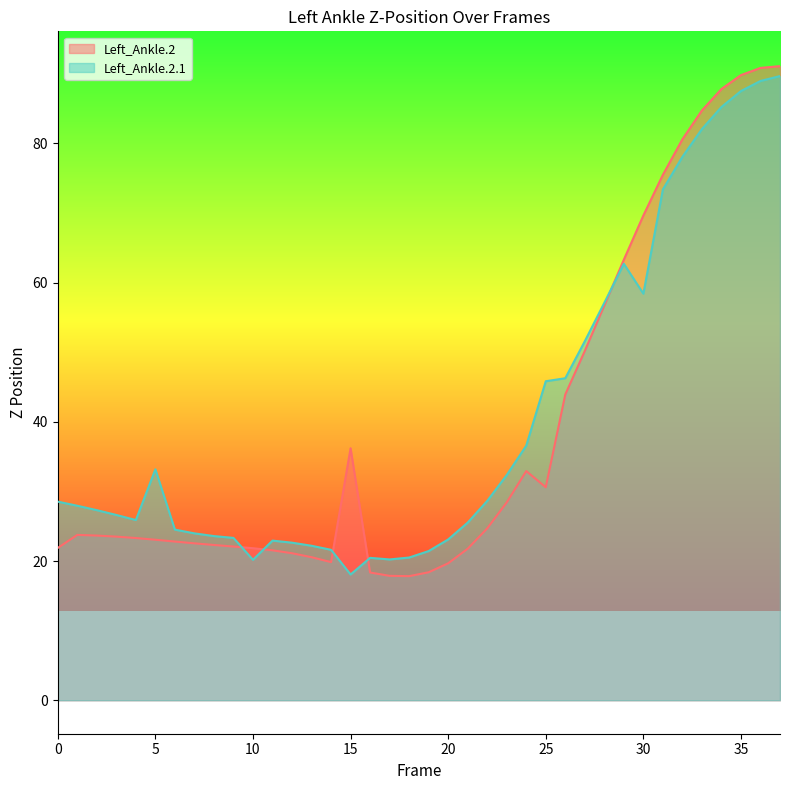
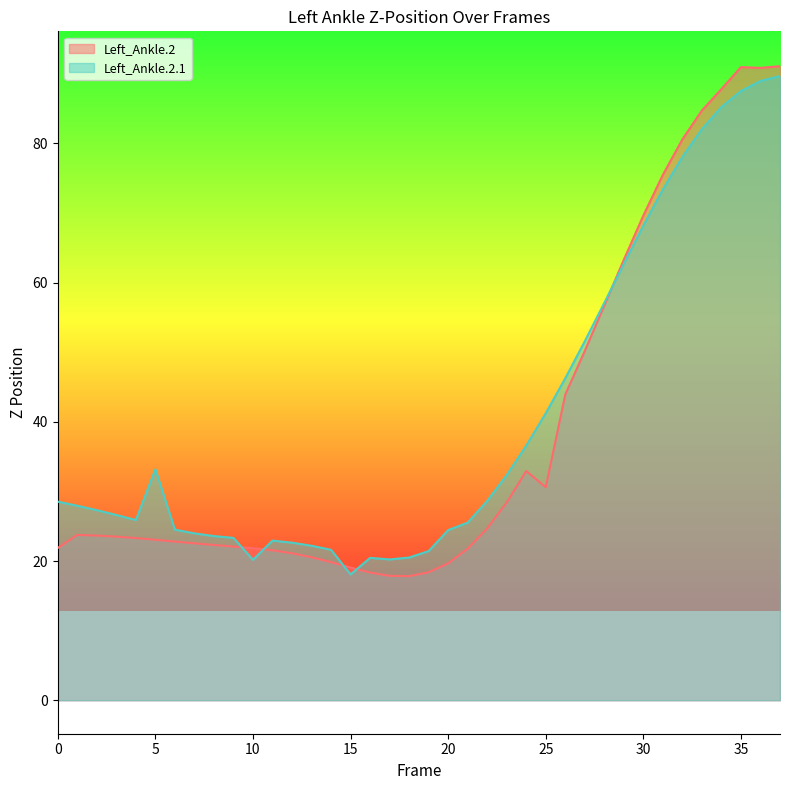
Left_Ankle.2, 15: 36 -> 19
Left_Ankle.2.1, 20: 23 -> 24
Left_Ankle.2.1, 25: 46 -> 41
Left_Ankle.2.1, 30: 58 -> 68
Left_Ankle.2, 35: 90 -> 91
